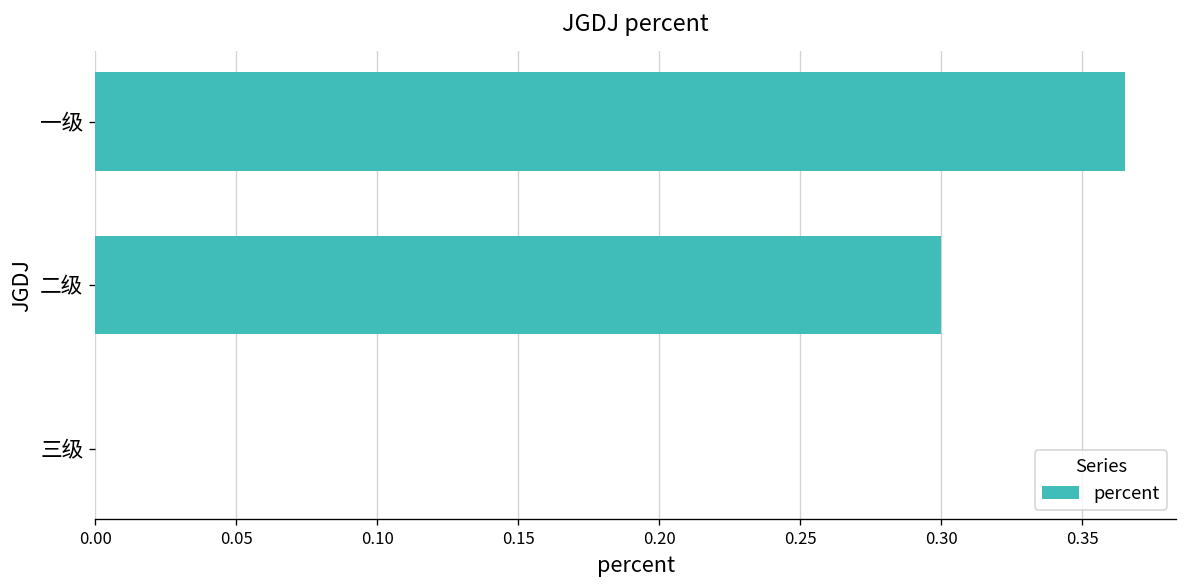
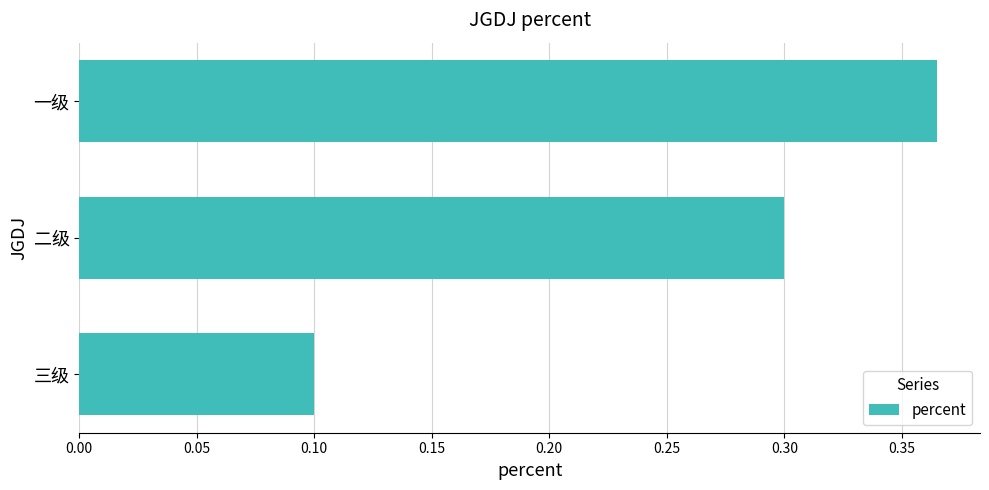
三级: 0.0 -> 0.1
